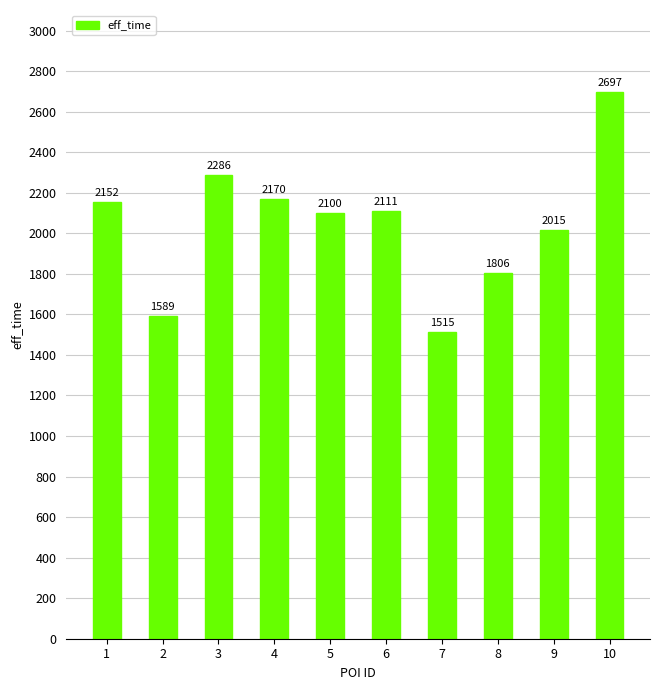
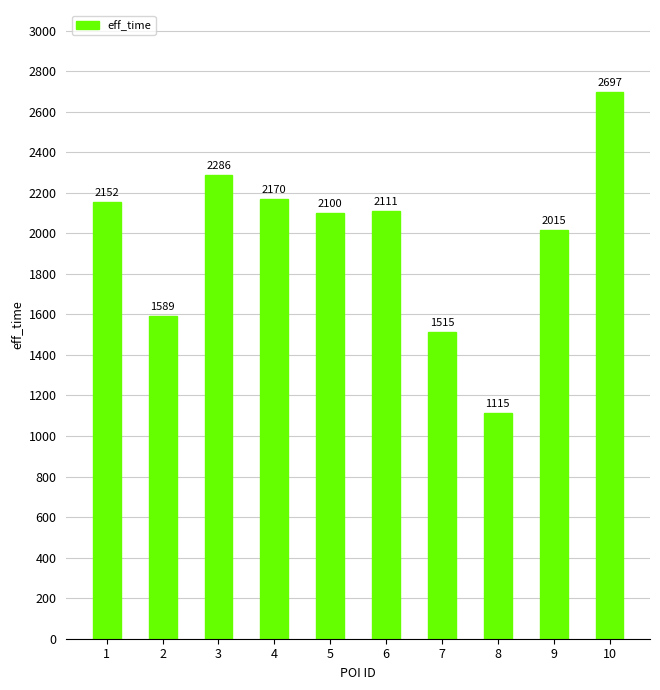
8: 1806 -> 1115
